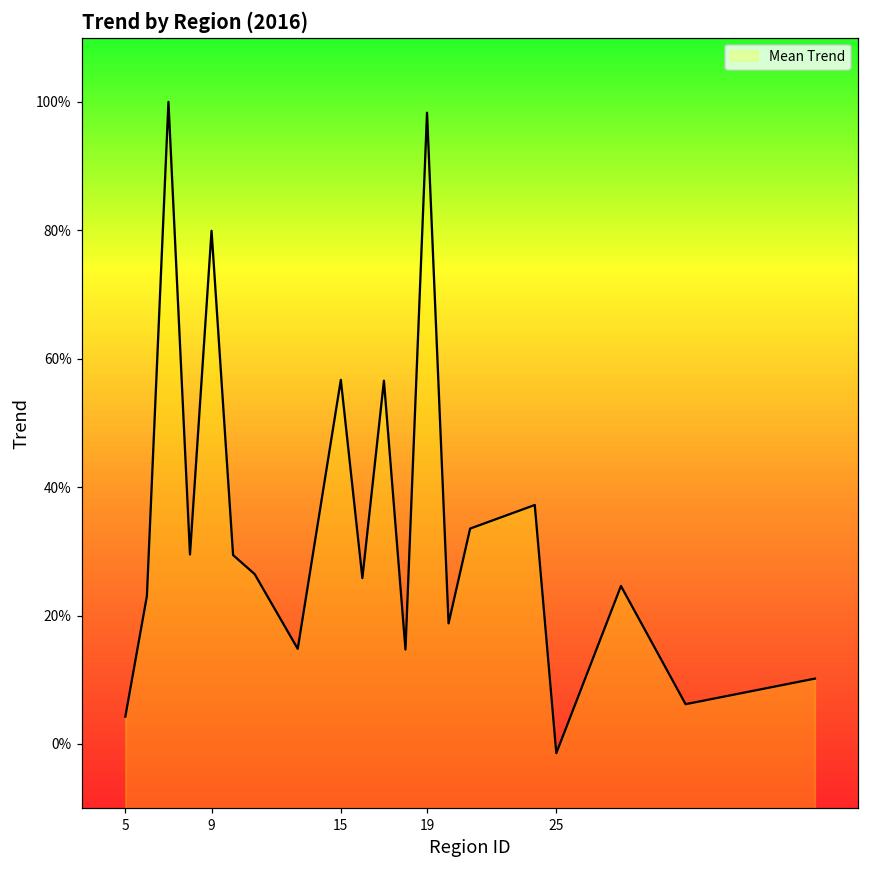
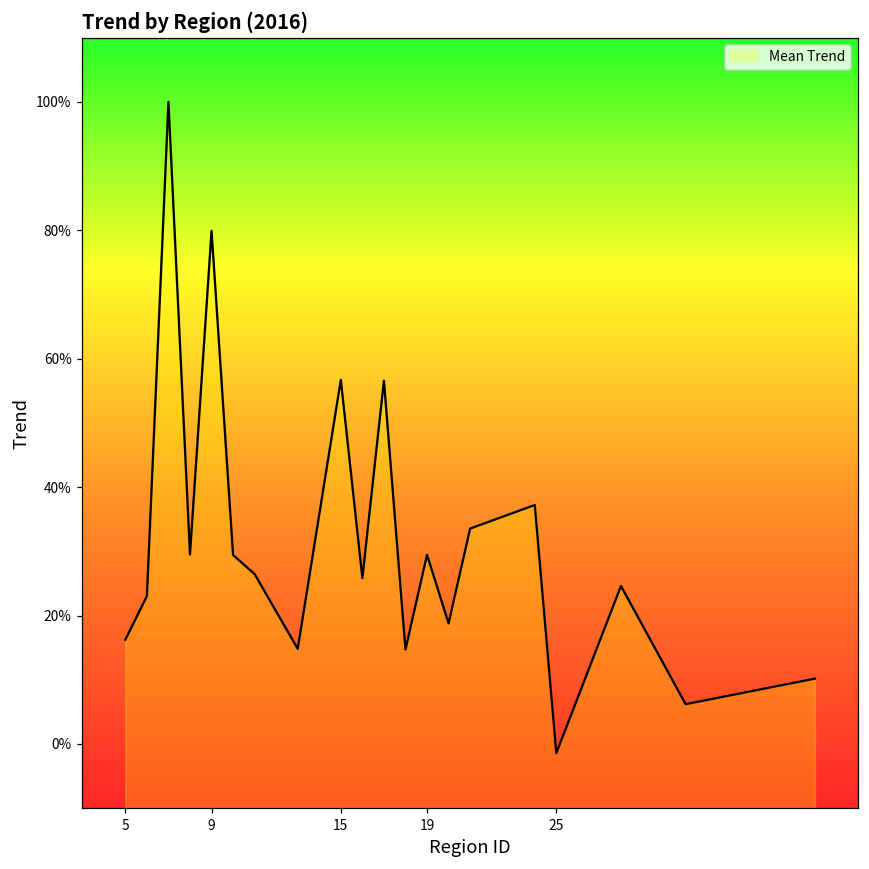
5: 4% -> 16%
19: 98% -> 29%
